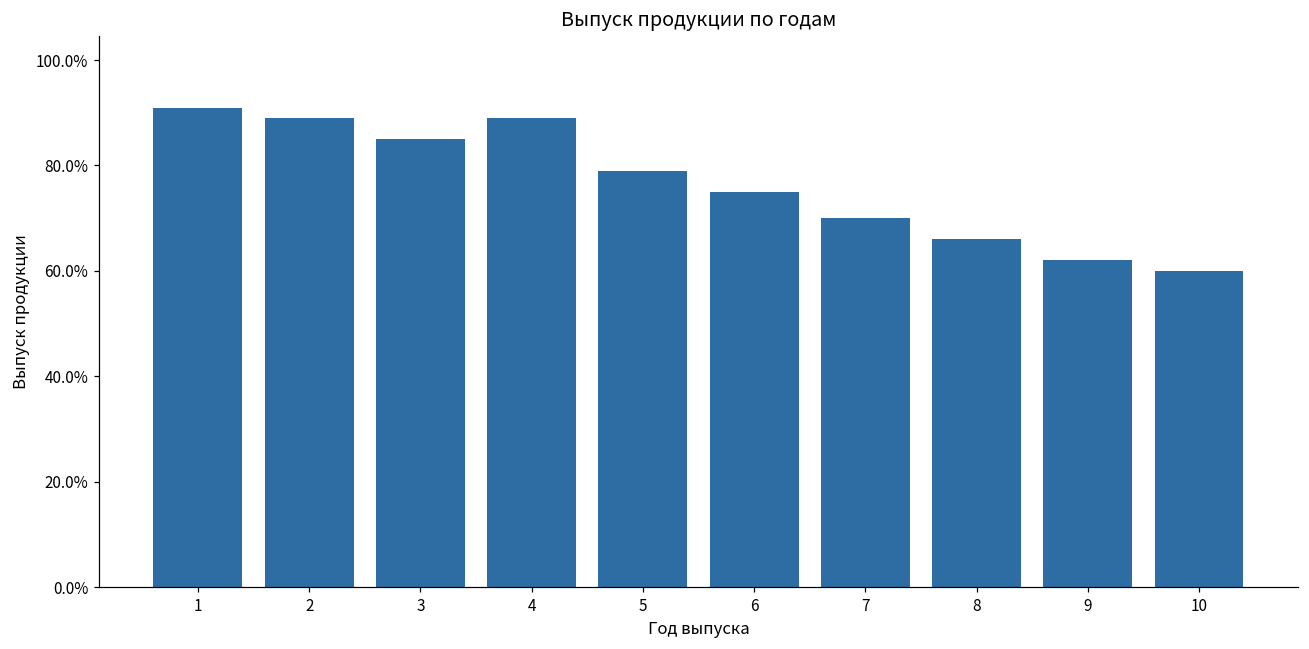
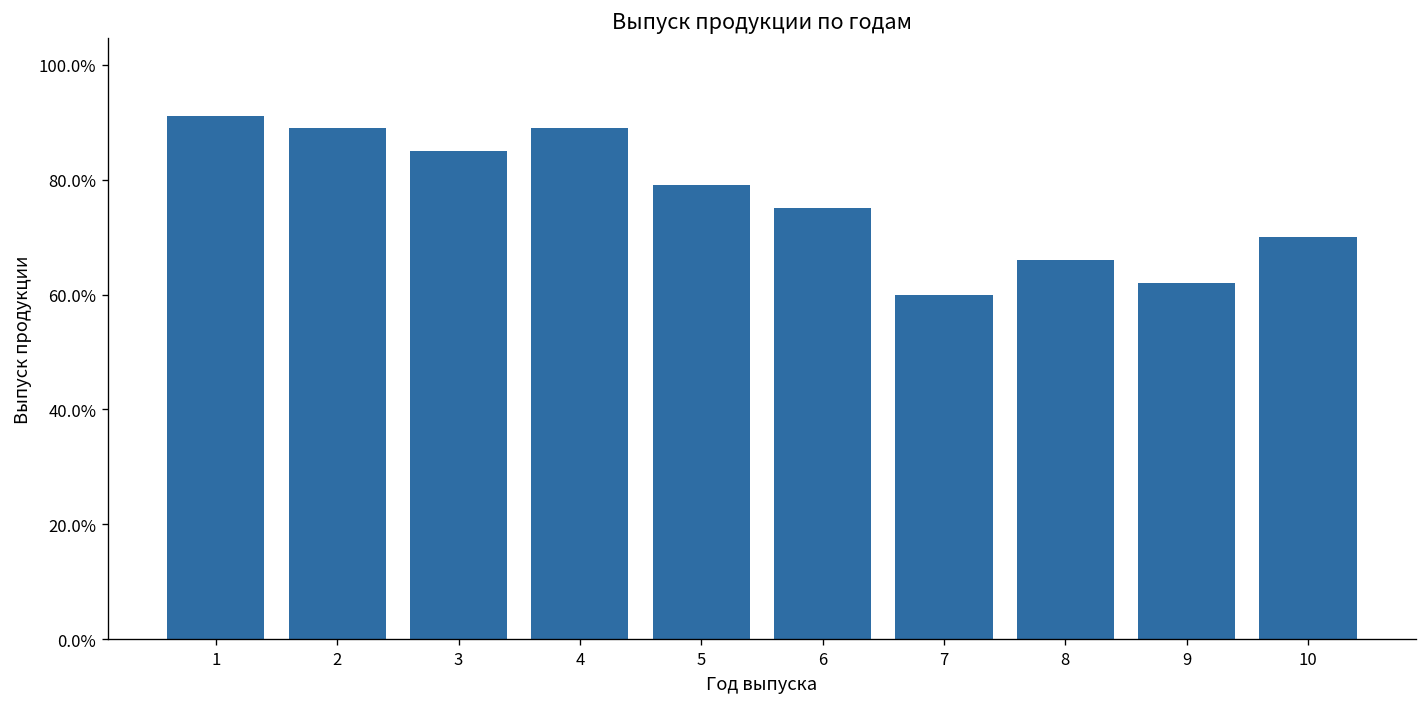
7: 70% -> 60%
10: 60% -> 70%
